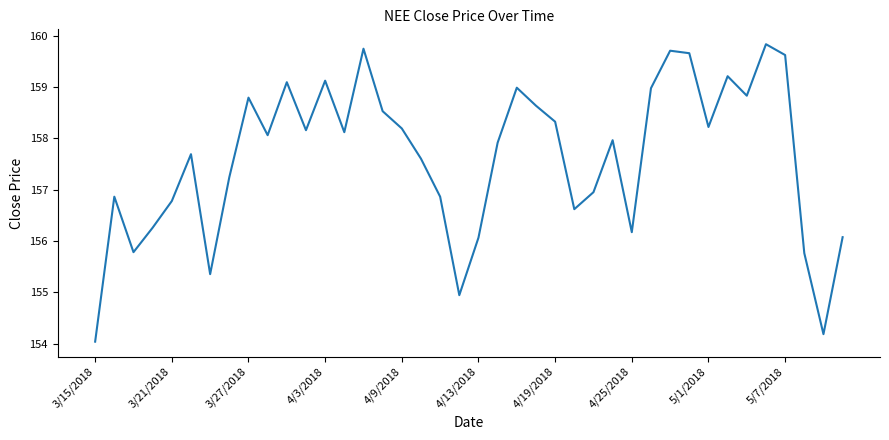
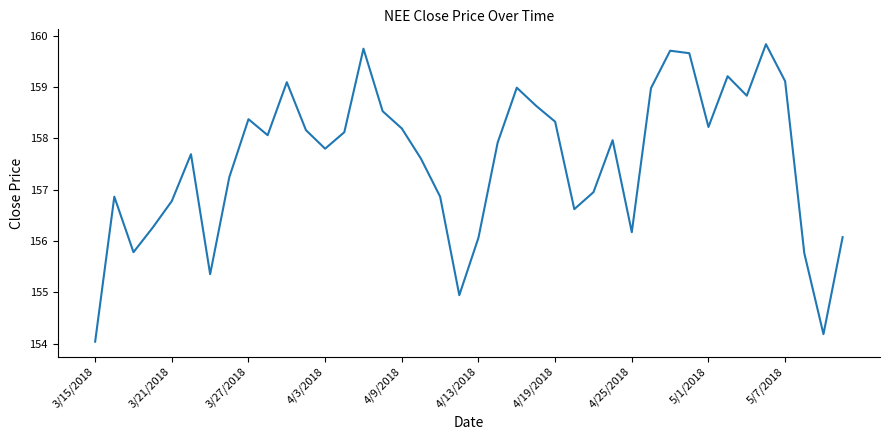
3/27/2018: 158.8 -> 158.4
4/3/2018: 159.1 -> 157.8
5/7/2018: 159.6 -> 159.1
